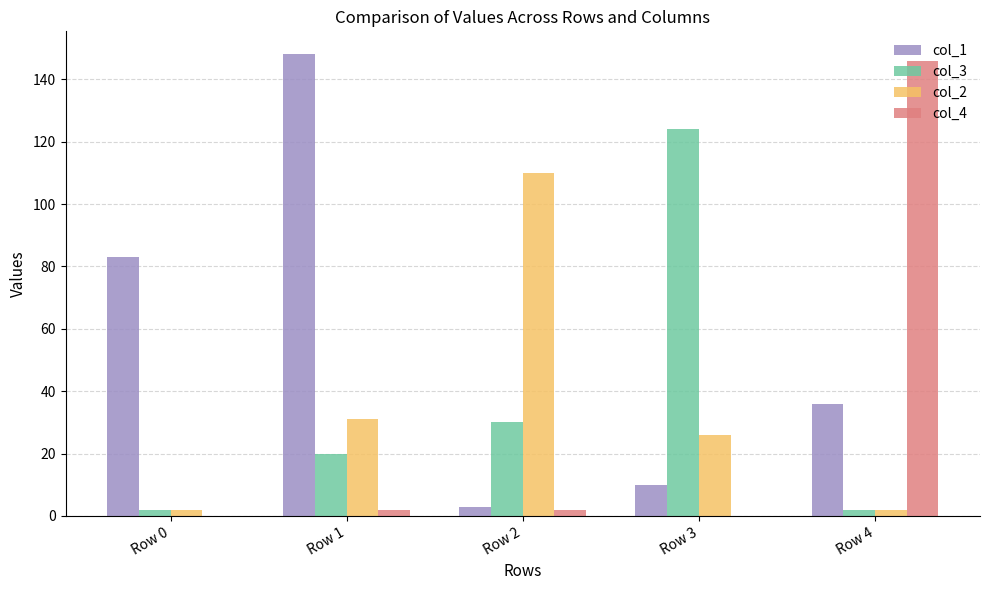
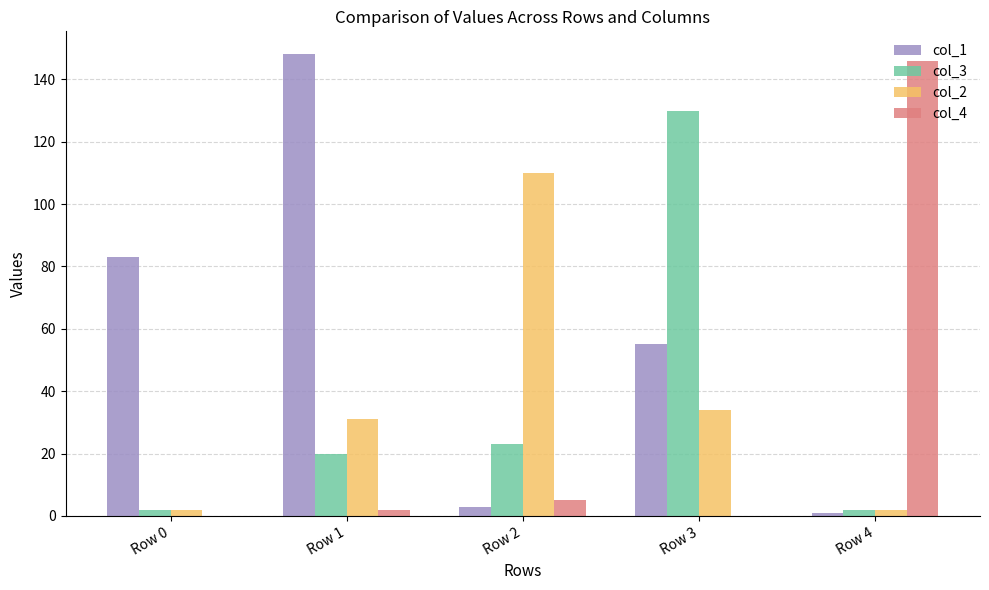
col_3, Row 2: 30 -> 23
col_4, Row 2: 2 -> 5
col_1, Row 3: 10 -> 55
col_3, Row 3: 124 -> 130
col_2, Row 3: 26 -> 34
col_1, Row 4: 36 -> 1
